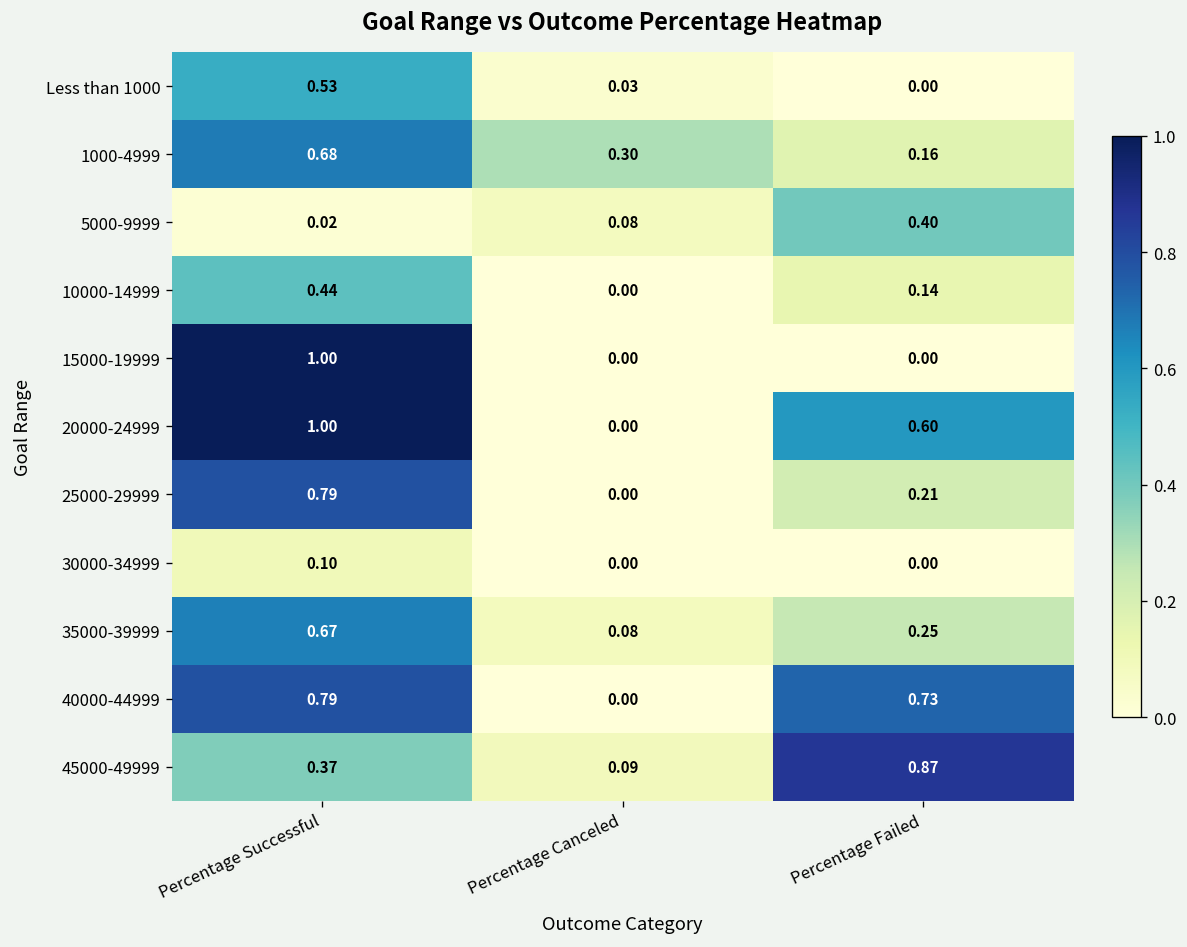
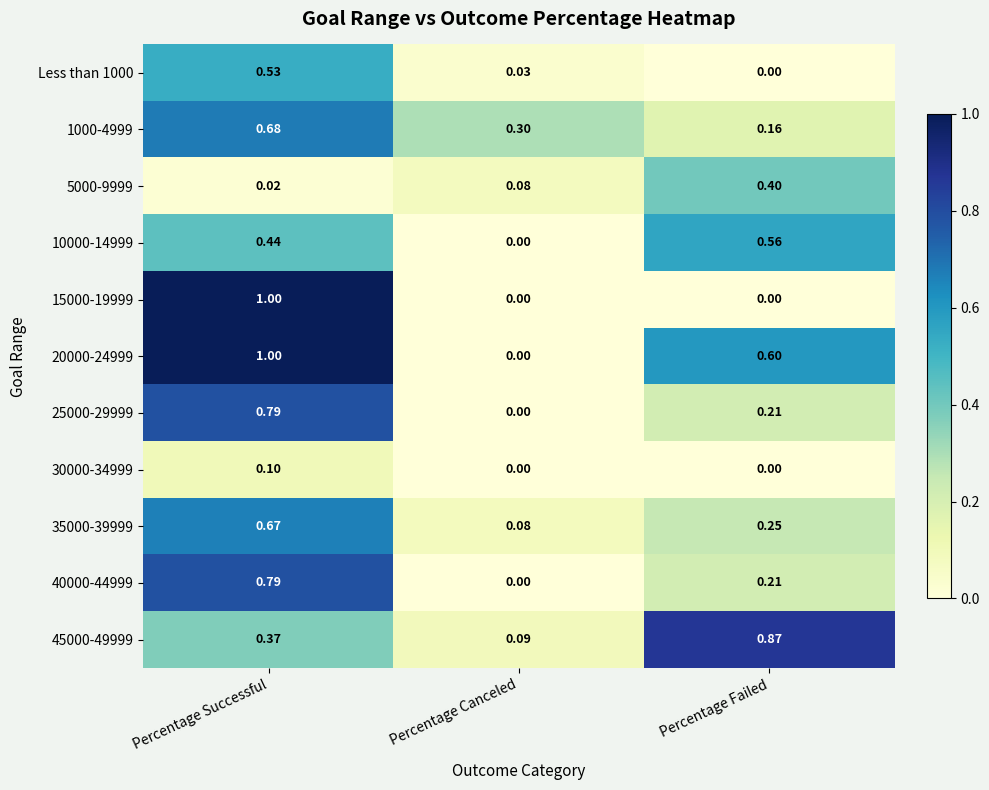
10000-14999, Percentage Failed: 0.14 -> 0.56
40000-44999, Percentage Failed: 0.73 -> 0.21
